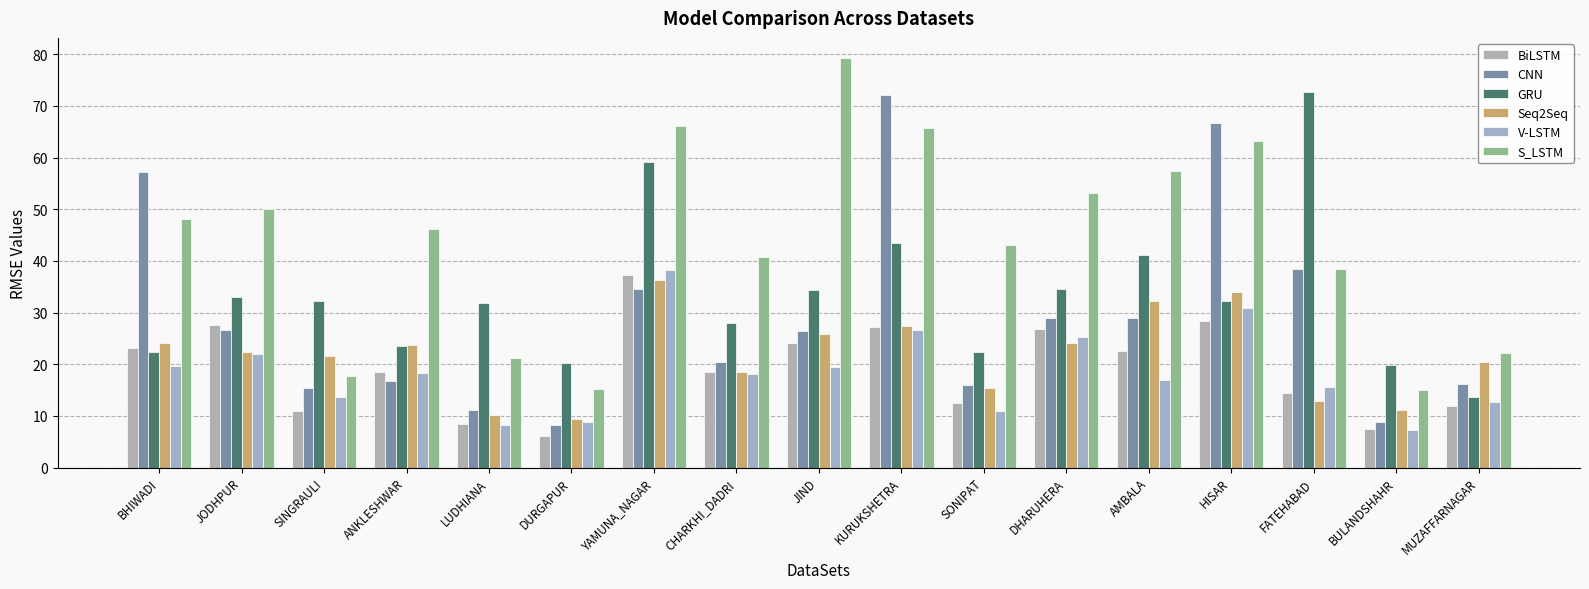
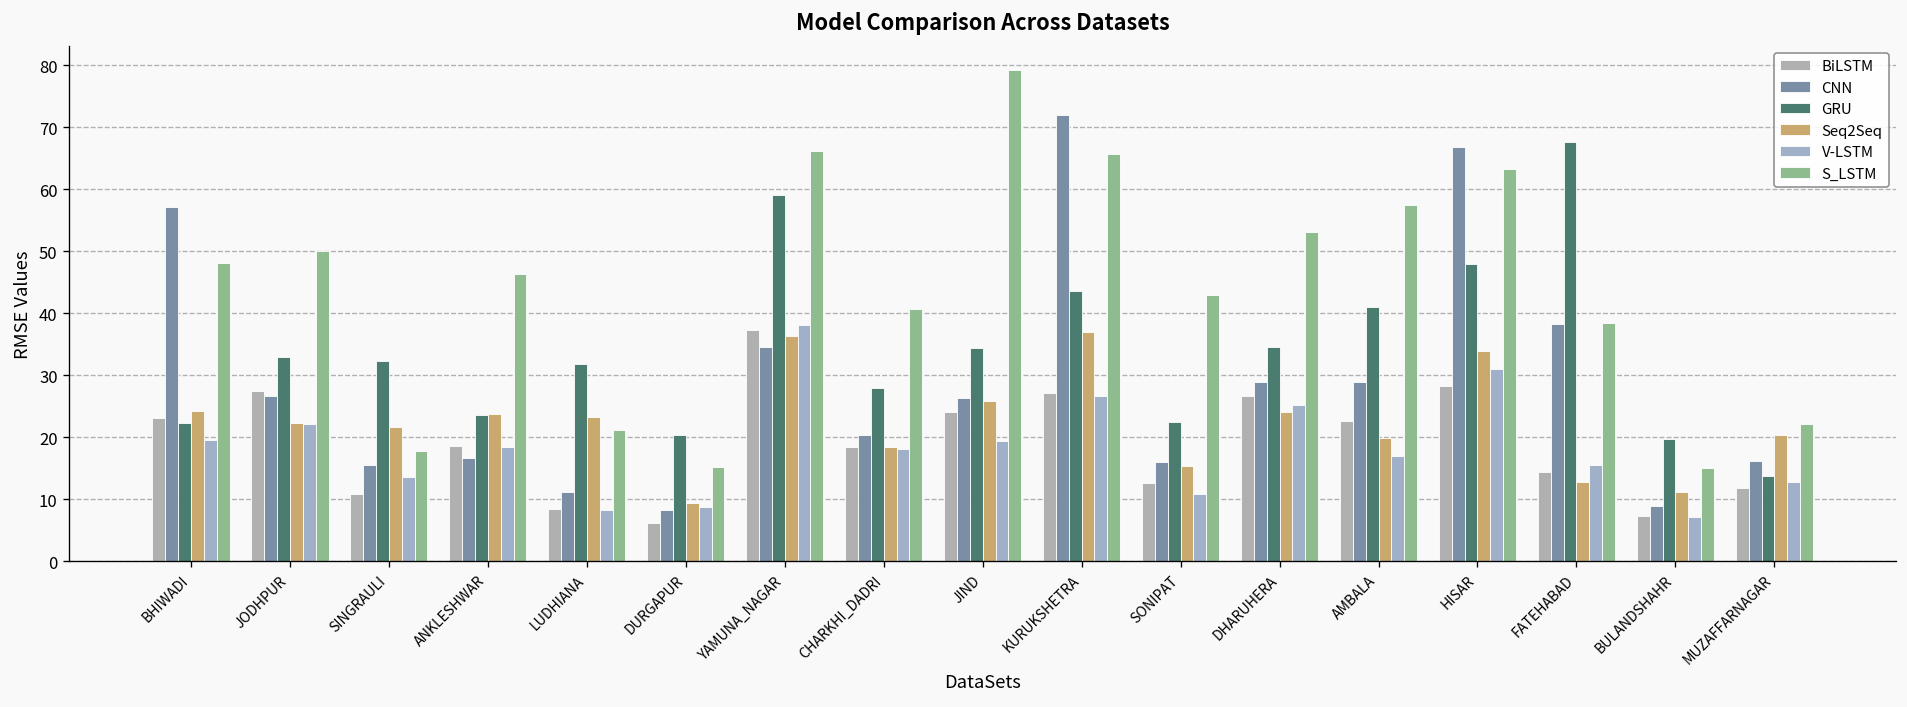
Seq2Seq, LUDHIANA: 10 -> 23
Seq2Seq, KURUKSHETRA: 27 -> 37
Seq2Seq, AMBALA: 32 -> 20
GRU, HISAR: 32 -> 48
GRU, FATEHABAD: 73 -> 68
